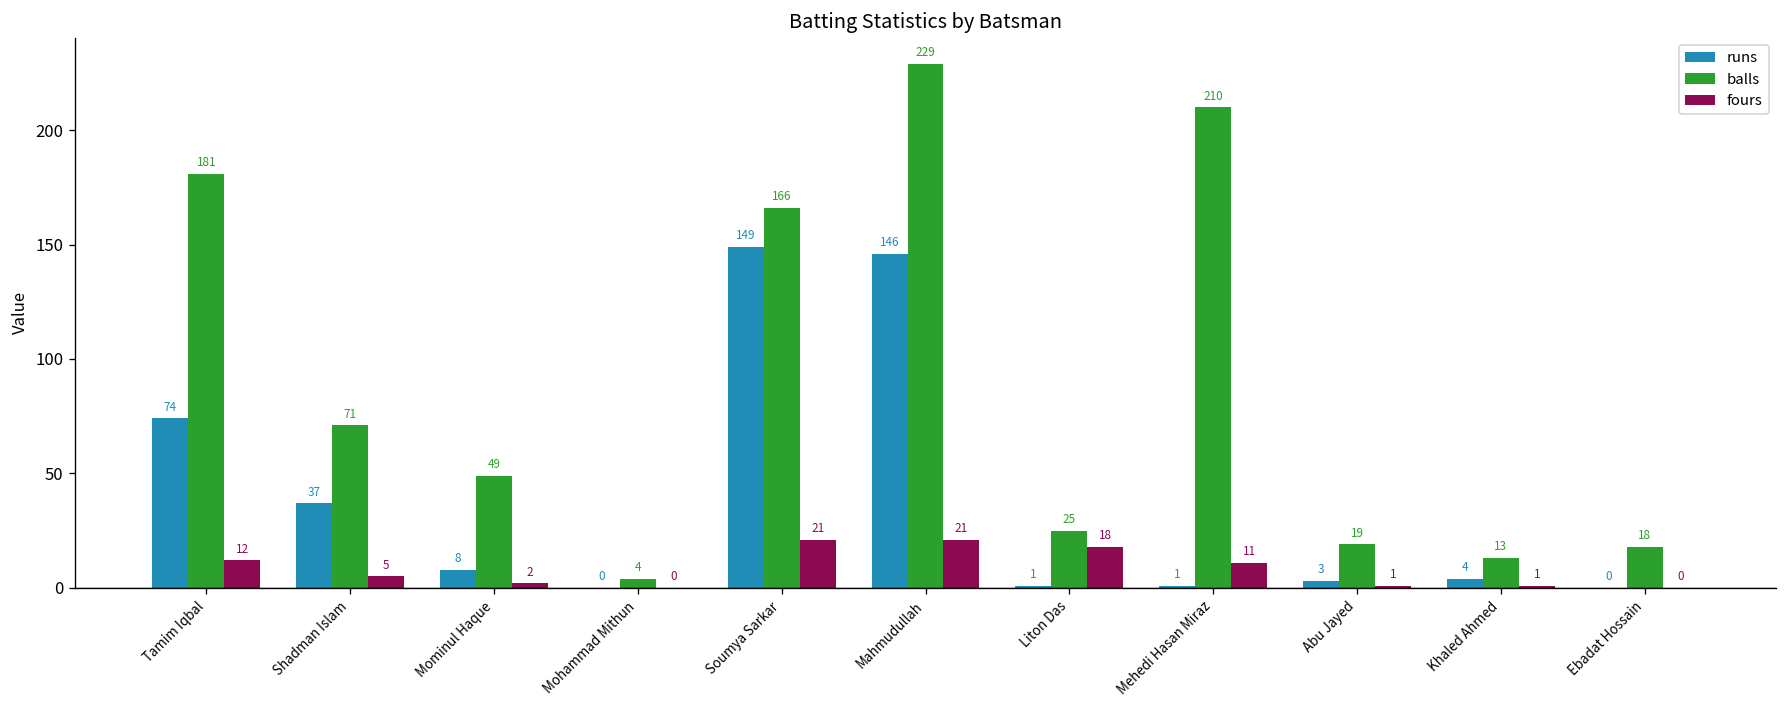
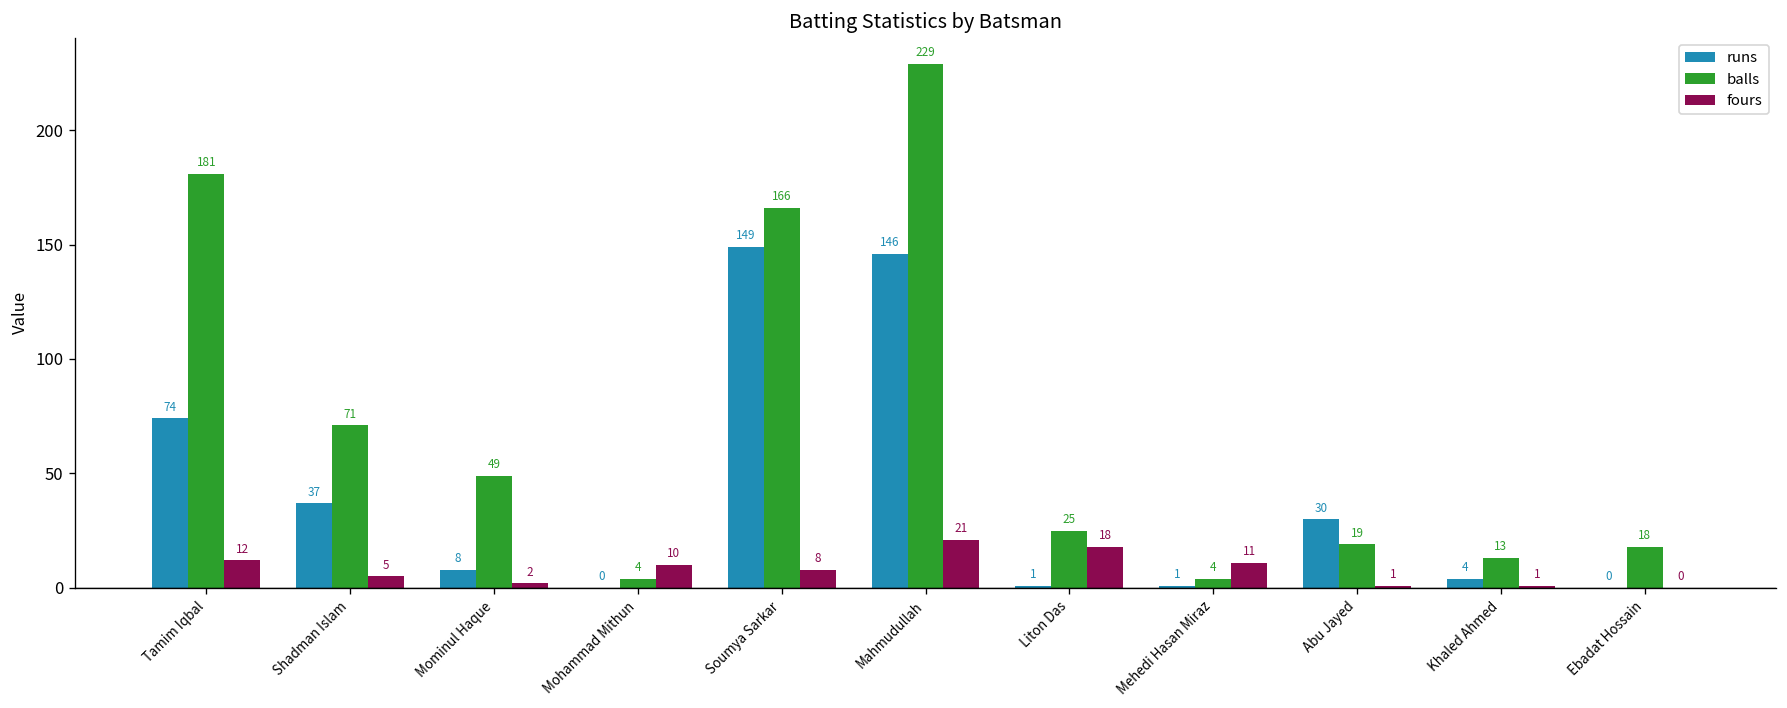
fours, Mohammad Mithun: 0 -> 10
fours, Soumya Sarkar: 21 -> 8
balls, Mehedi Hasan Miraz: 210 -> 4
runs, Abu Jayed: 3 -> 30
